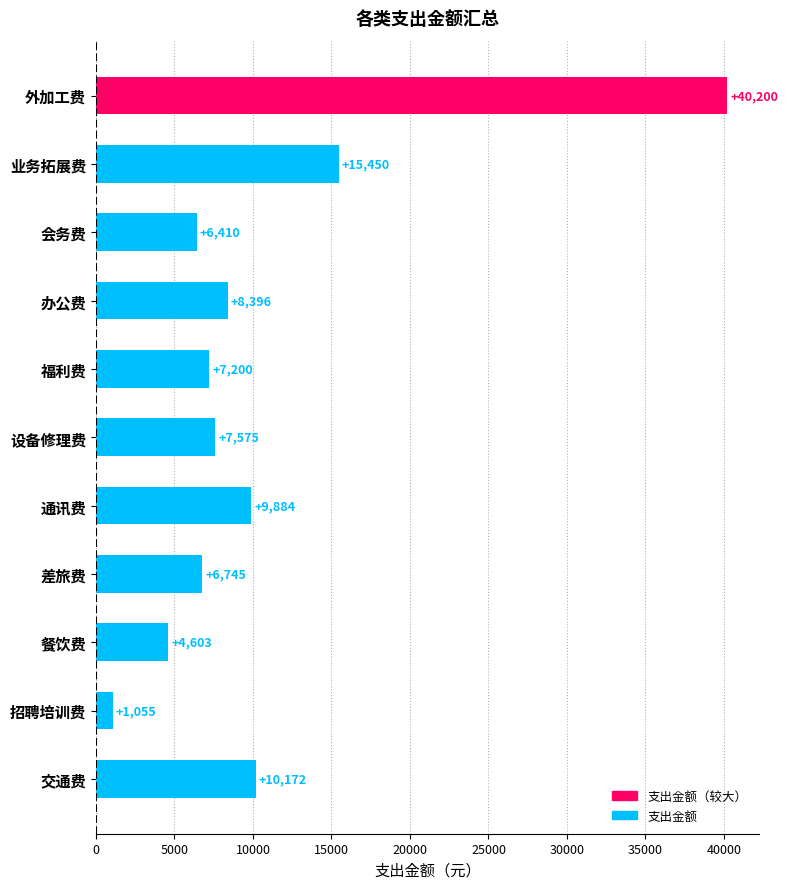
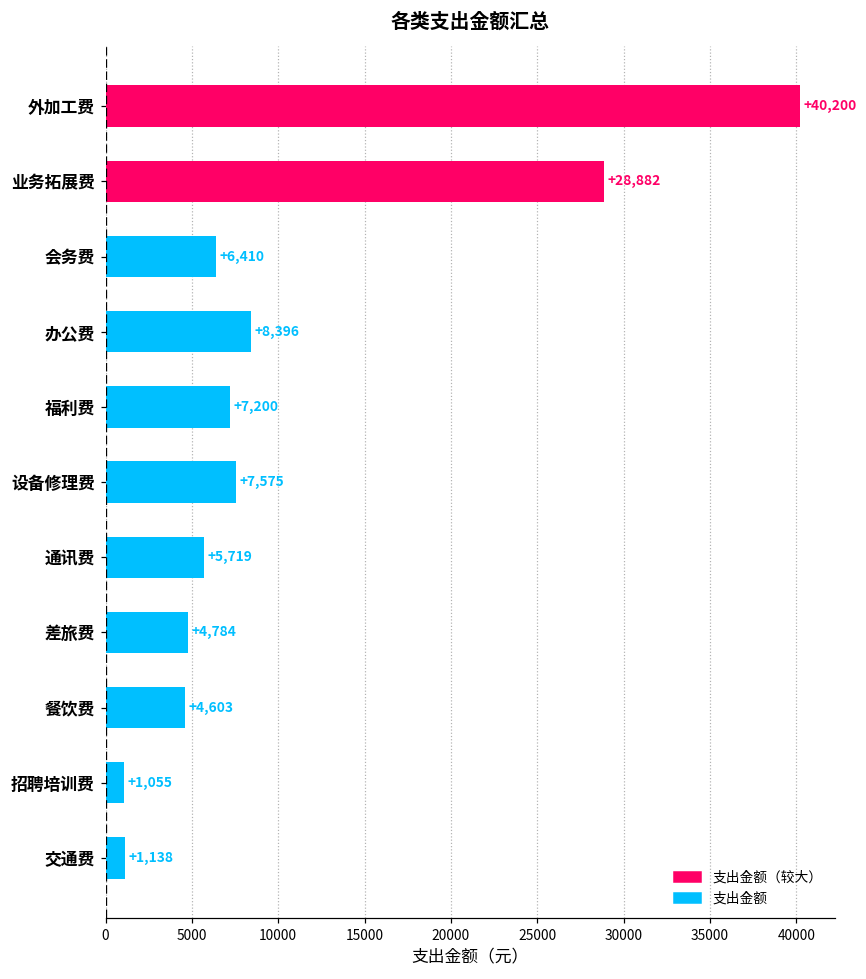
业务拓展费: +15,450 -> +28,882
通讯费: +9,884 -> +5,719
差旅费: +6,745 -> +4,784
交通费: +10,172 -> +1,138
